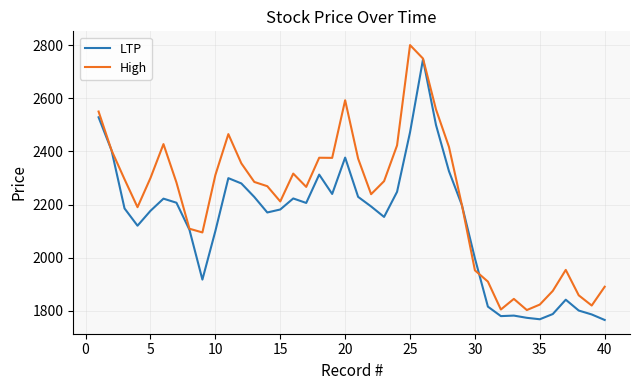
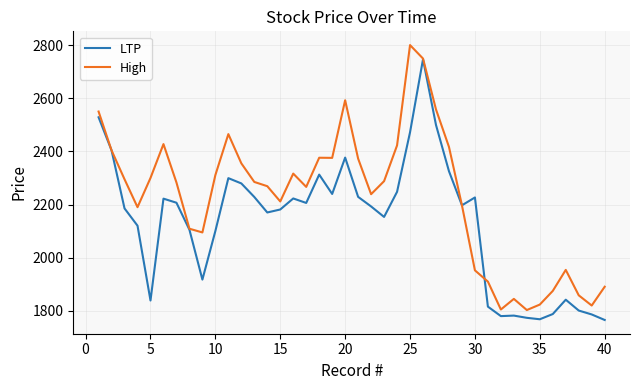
LTP, 5: 2180 -> 1840
LTP, 30: 2000 -> 2230
